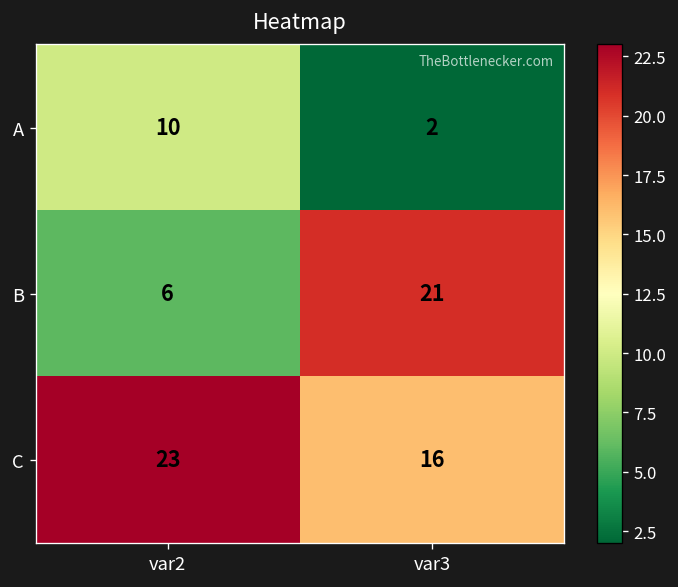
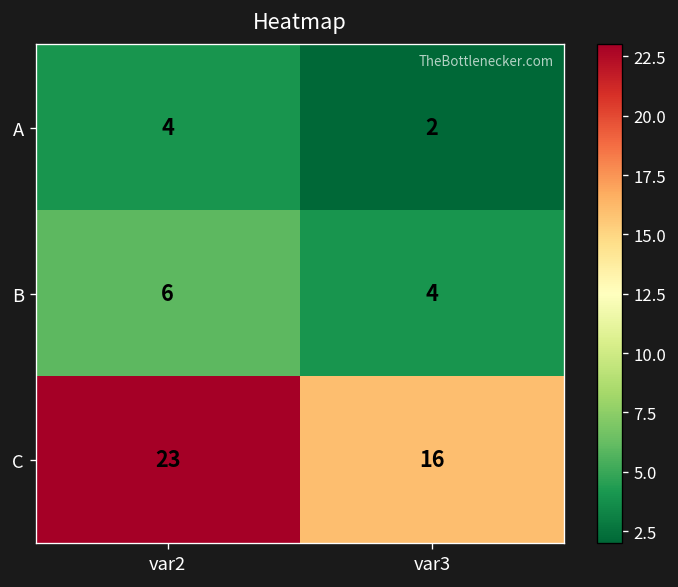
A, var2: 10 -> 4
B, var3: 21 -> 4
